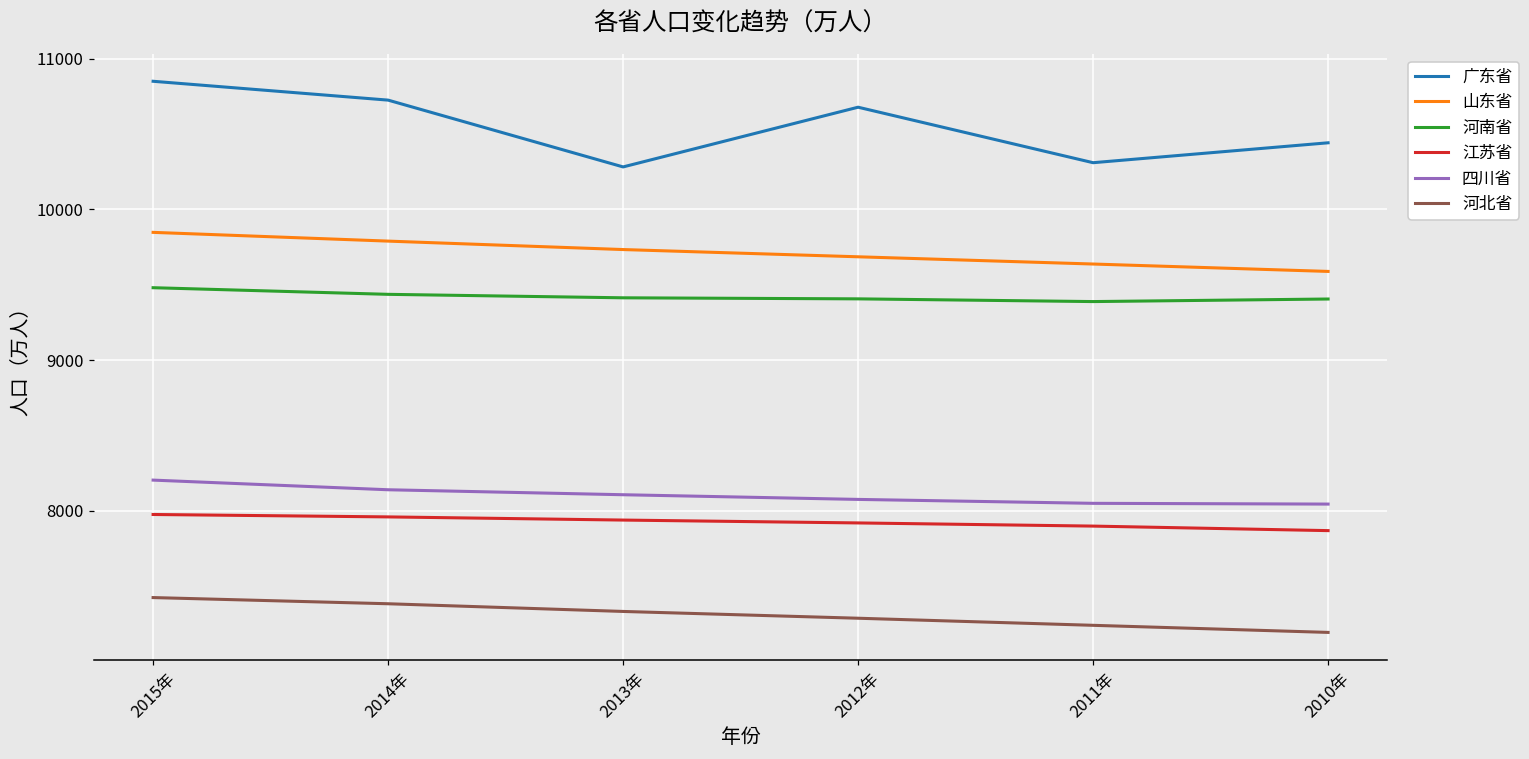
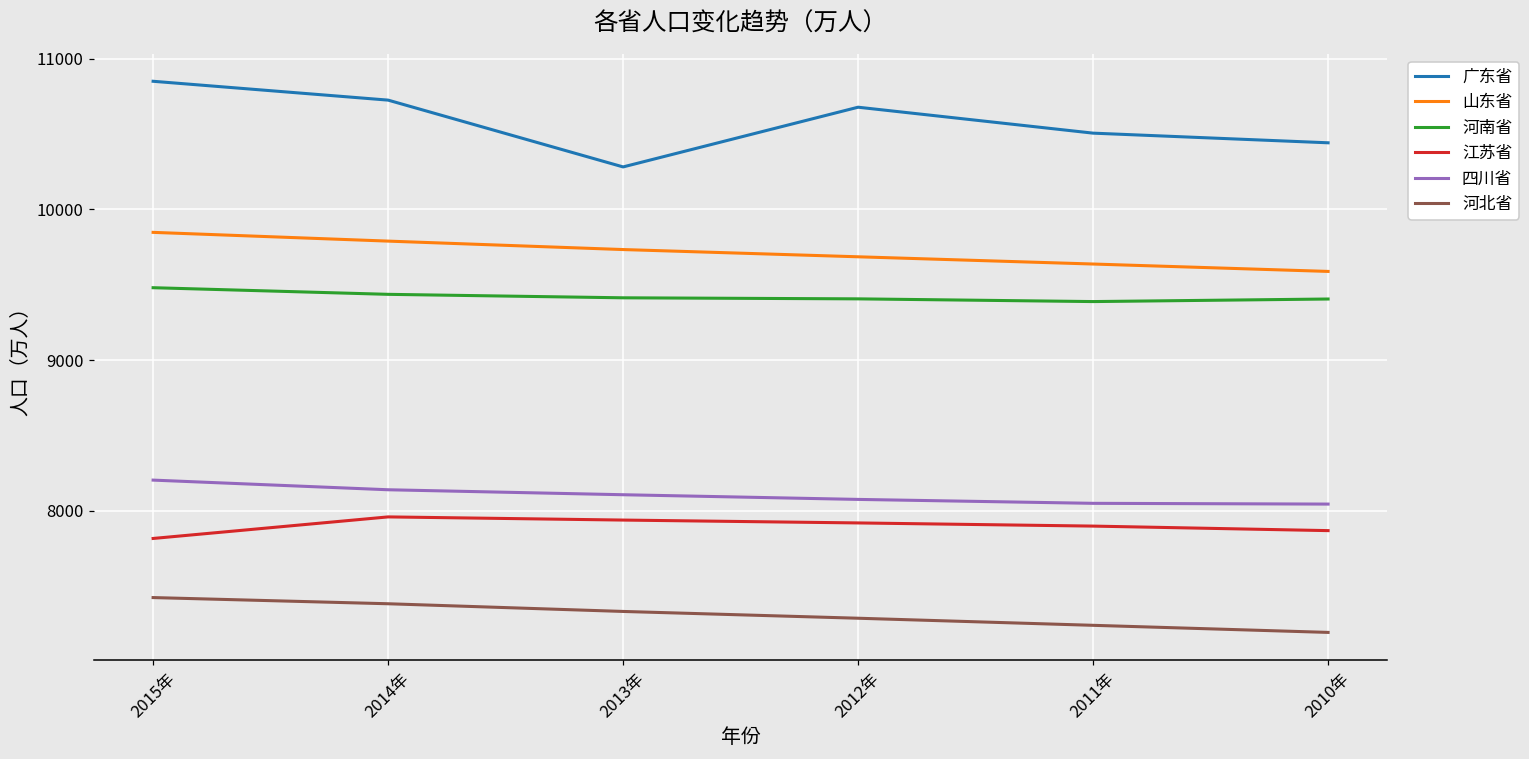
江苏省, 2015年: 7980 -> 7820
广东省, 2011年: 10310 -> 10510
